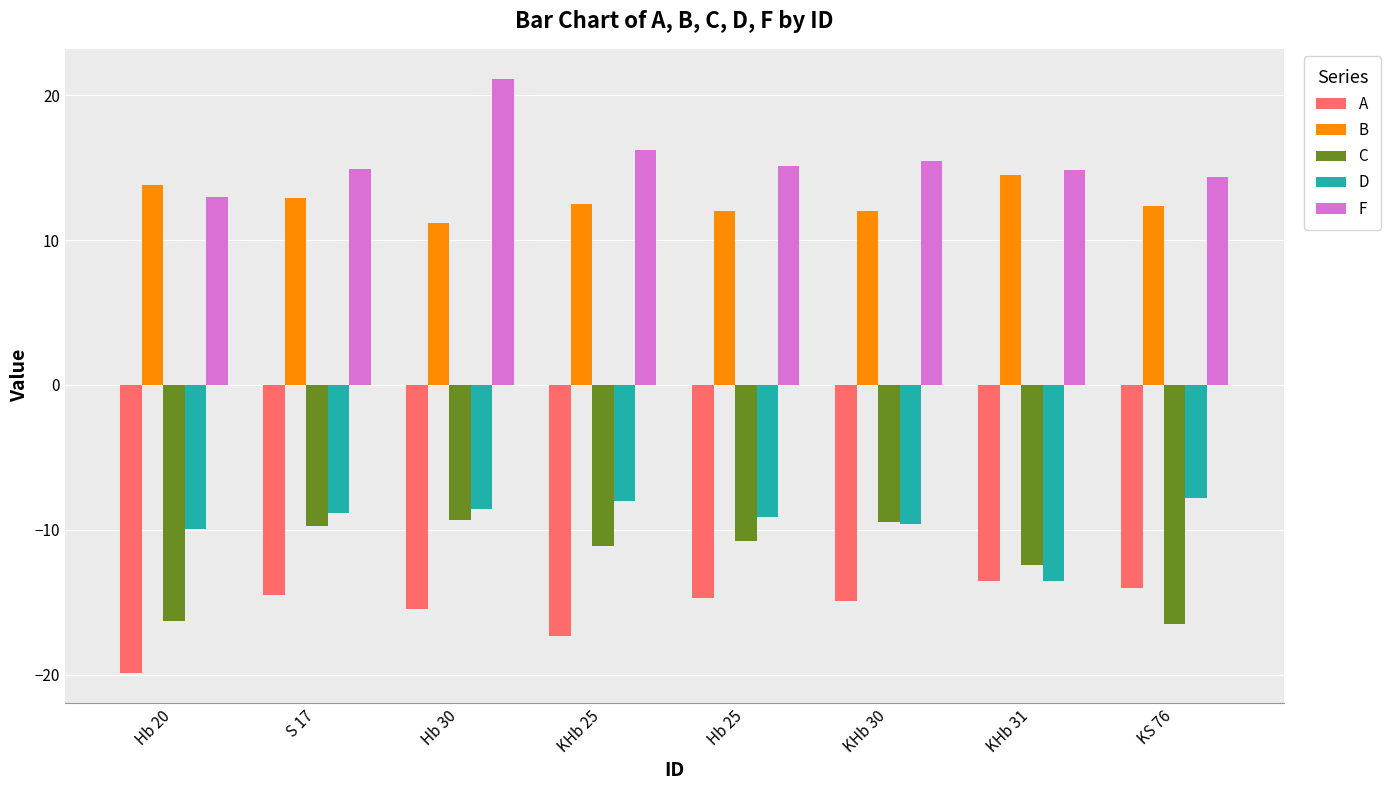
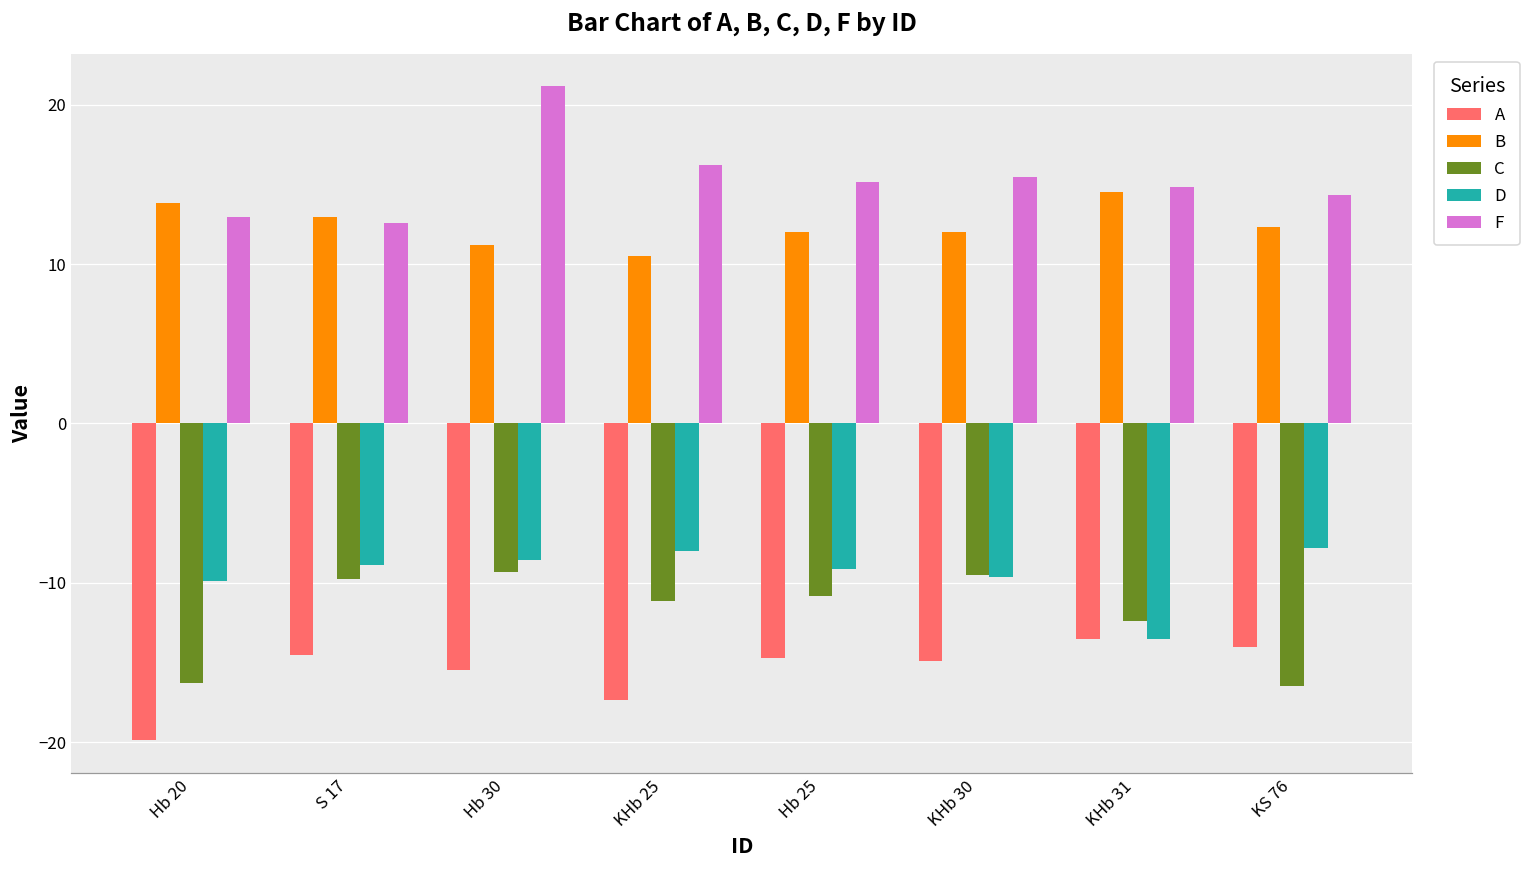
F, S 17: 14.9 -> 12.6
B, KHb 25: 12.5 -> 10.5
